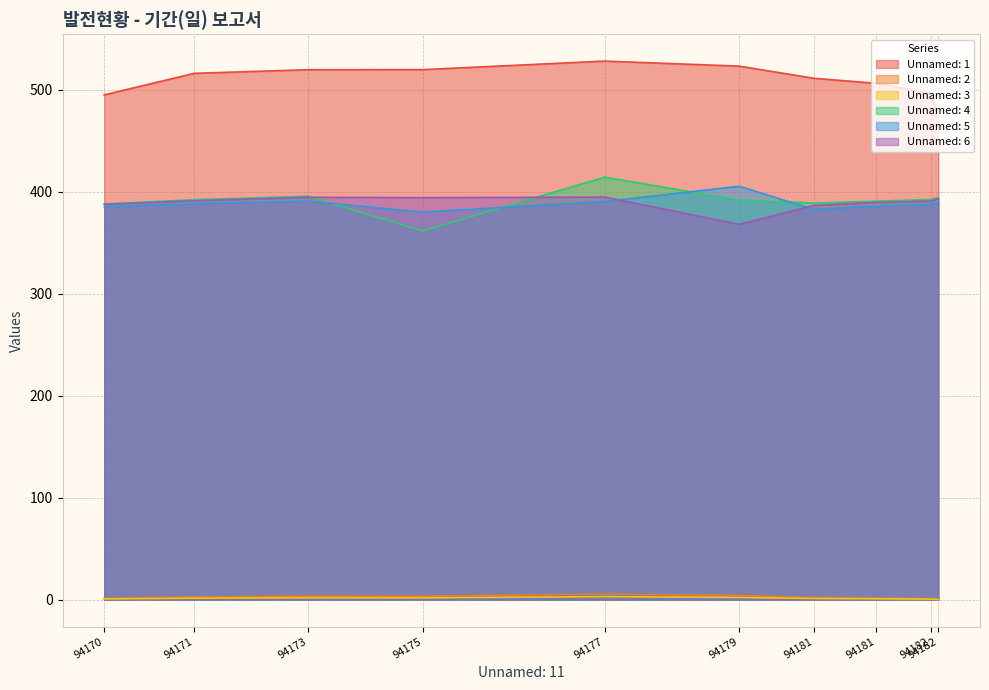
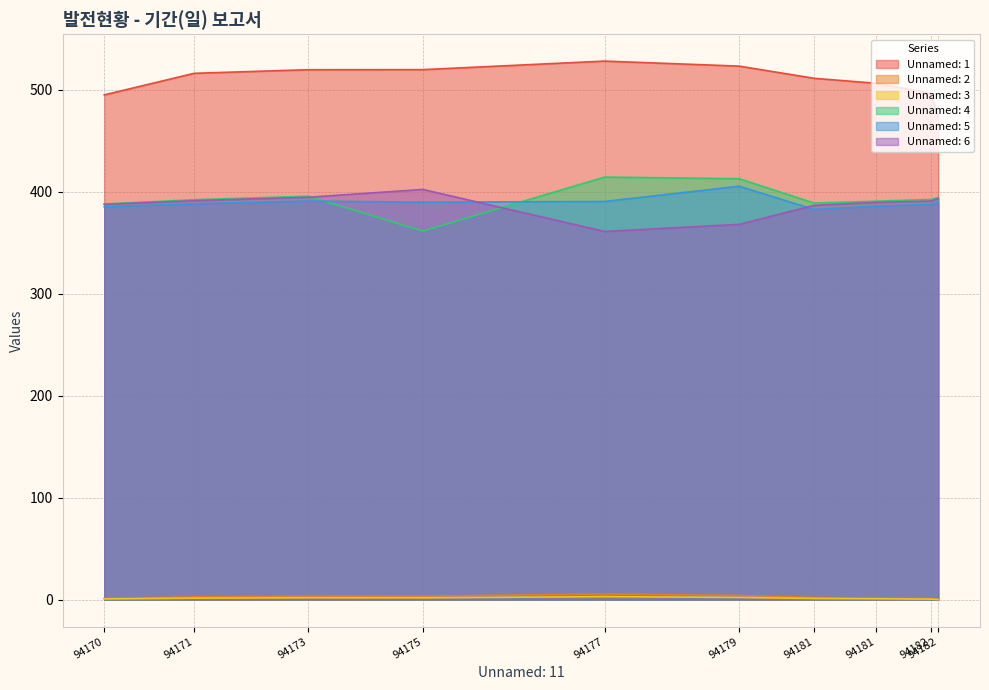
Unnamed: 5, 94175: 380 -> 390
Unnamed: 6, 94175: 394 -> 402
Unnamed: 6, 94177: 395 -> 361
Unnamed: 4, 94179: 392 -> 413
